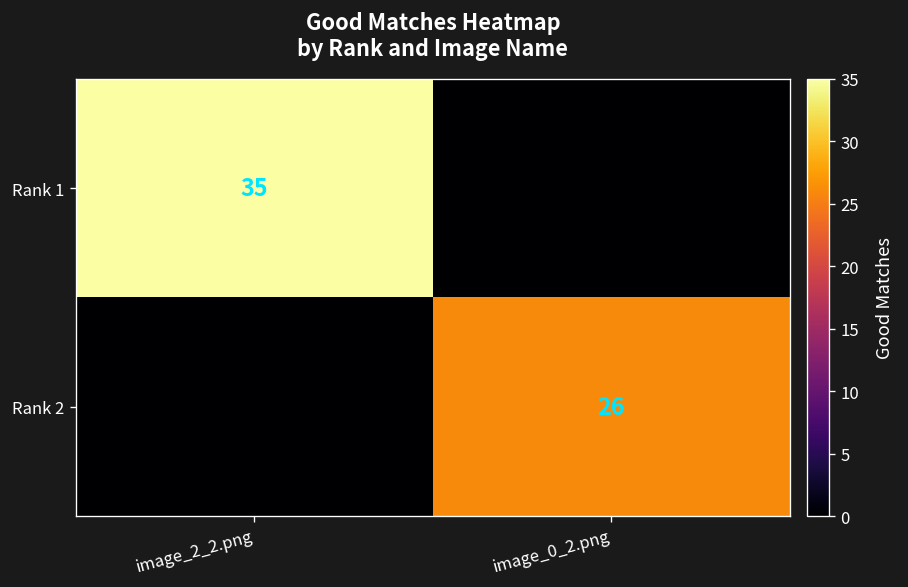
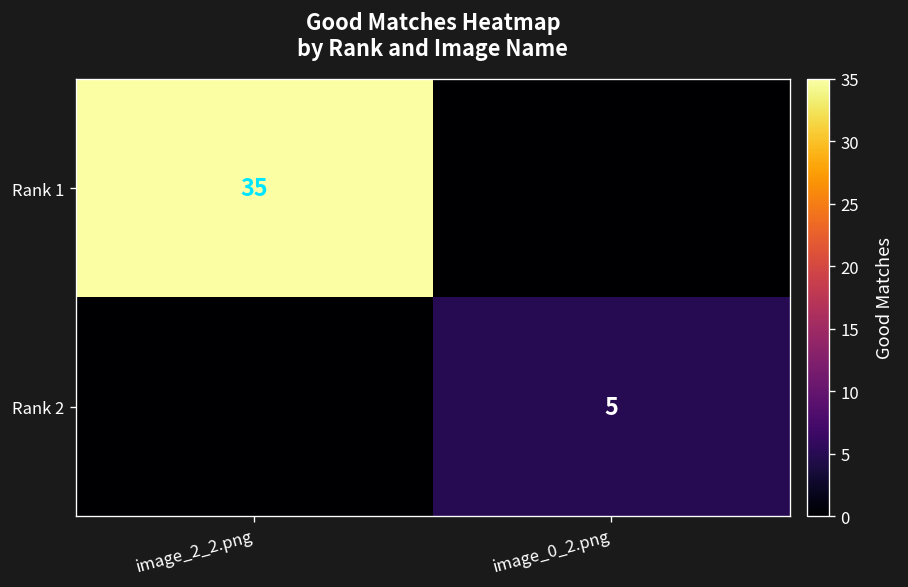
Rank 2, image_0_2.png: 26 -> 5
